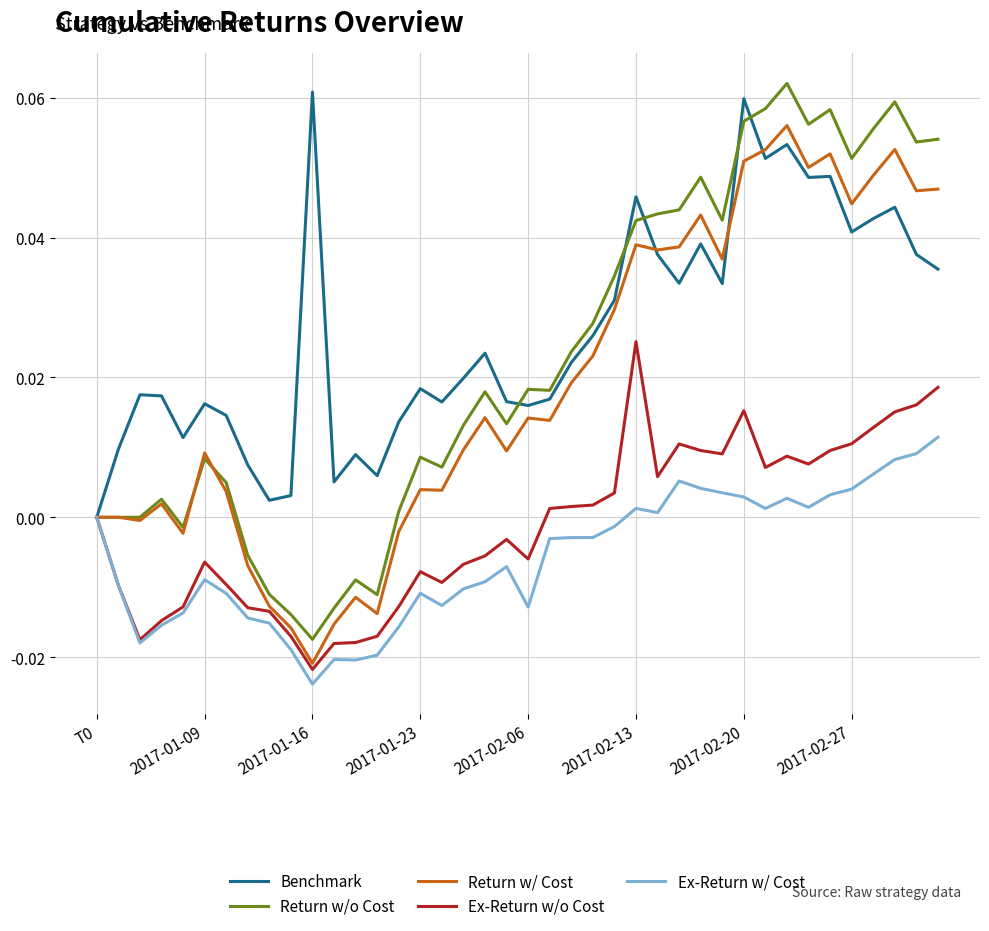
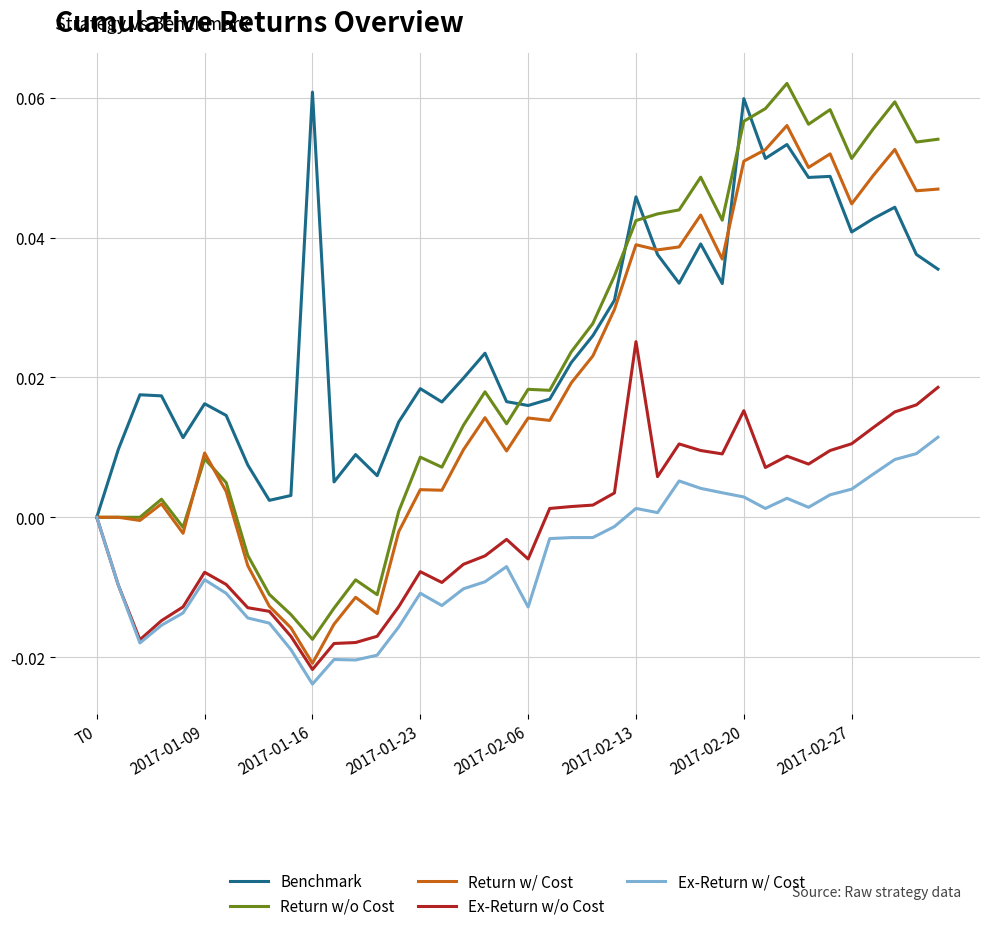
Ex-Return w/o Cost, 2017-01-09: -0.006 -> -0.008
